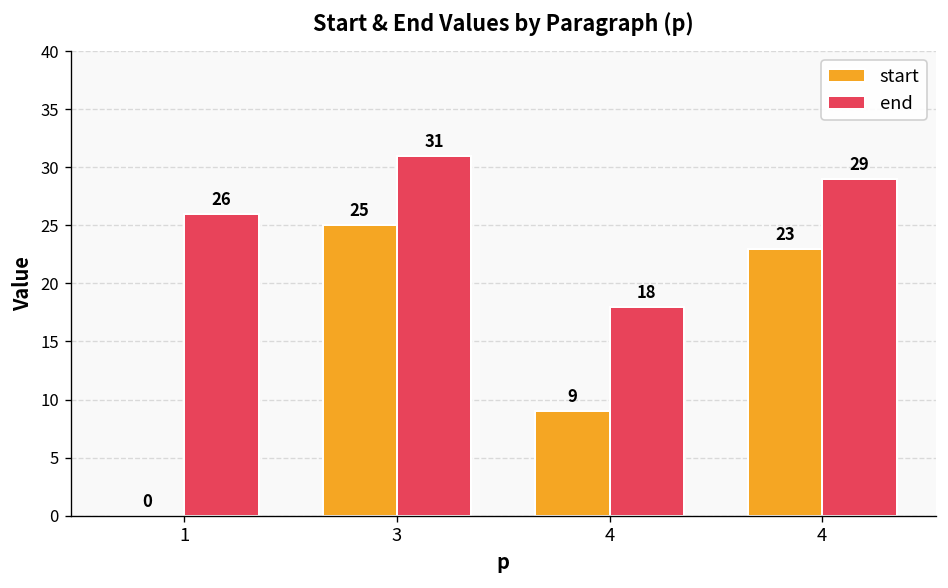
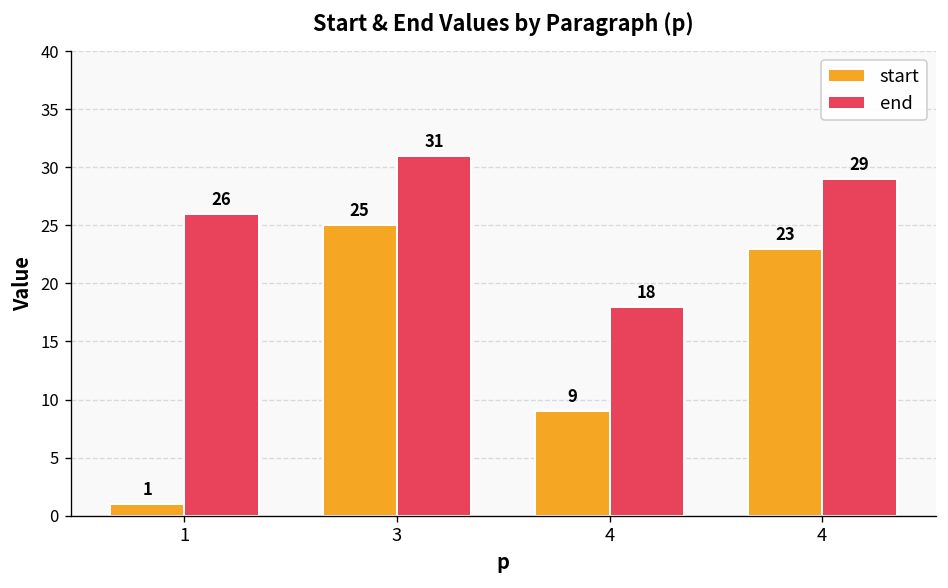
start, 1: 0 -> 1
